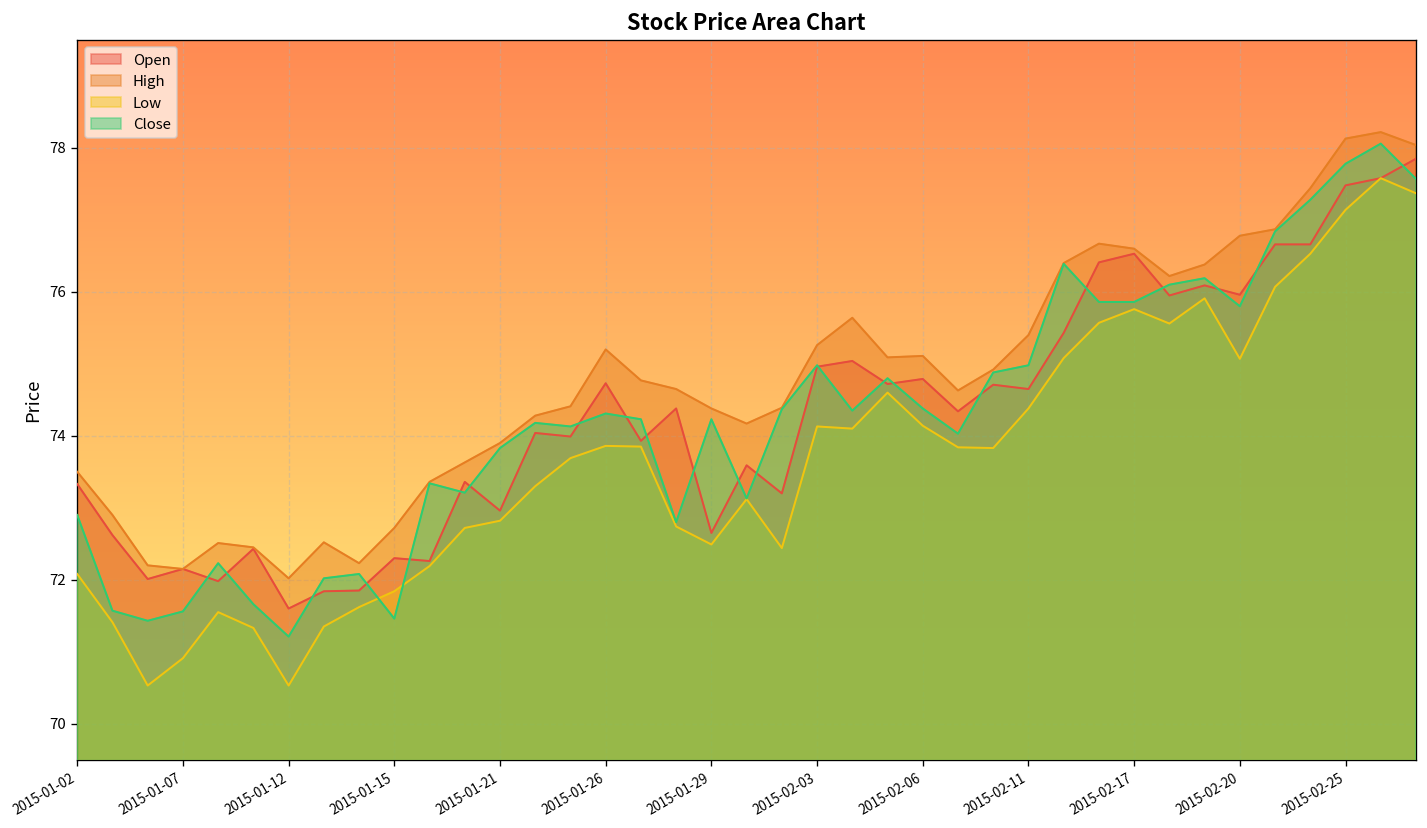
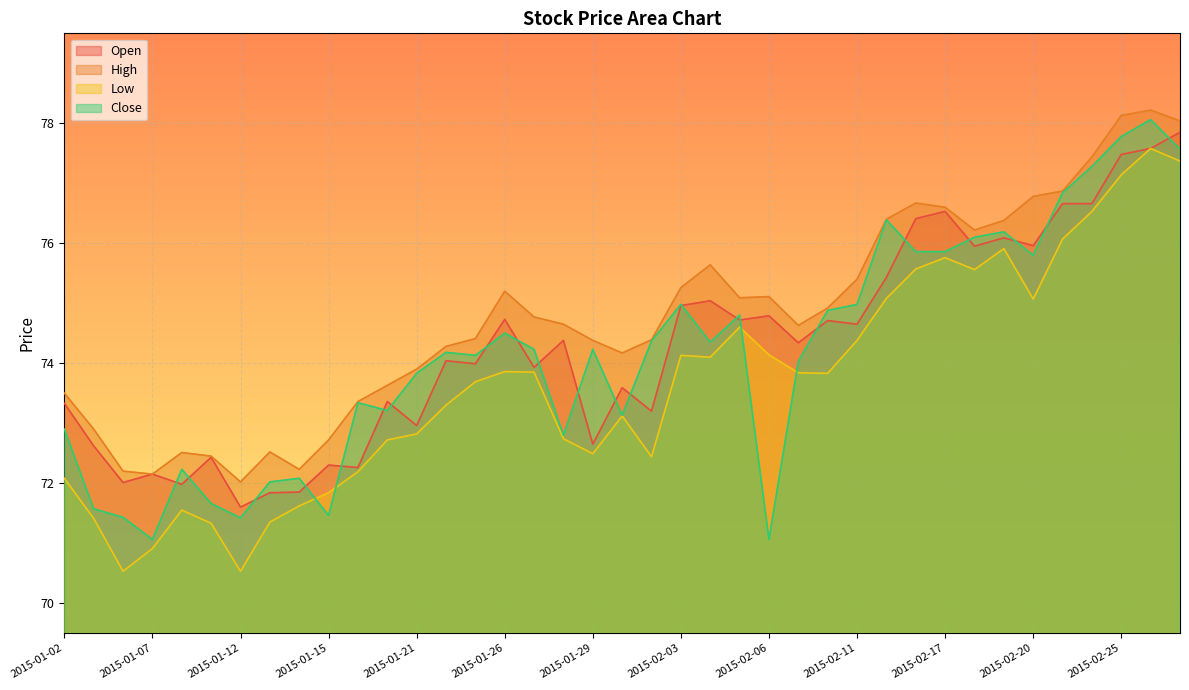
Close, 2015-01-07: 71.6 -> 71.1
Close, 2015-01-12: 71.2 -> 71.4
Close, 2015-01-26: 74.3 -> 74.5
Close, 2015-02-06: 74.4 -> 71.1
